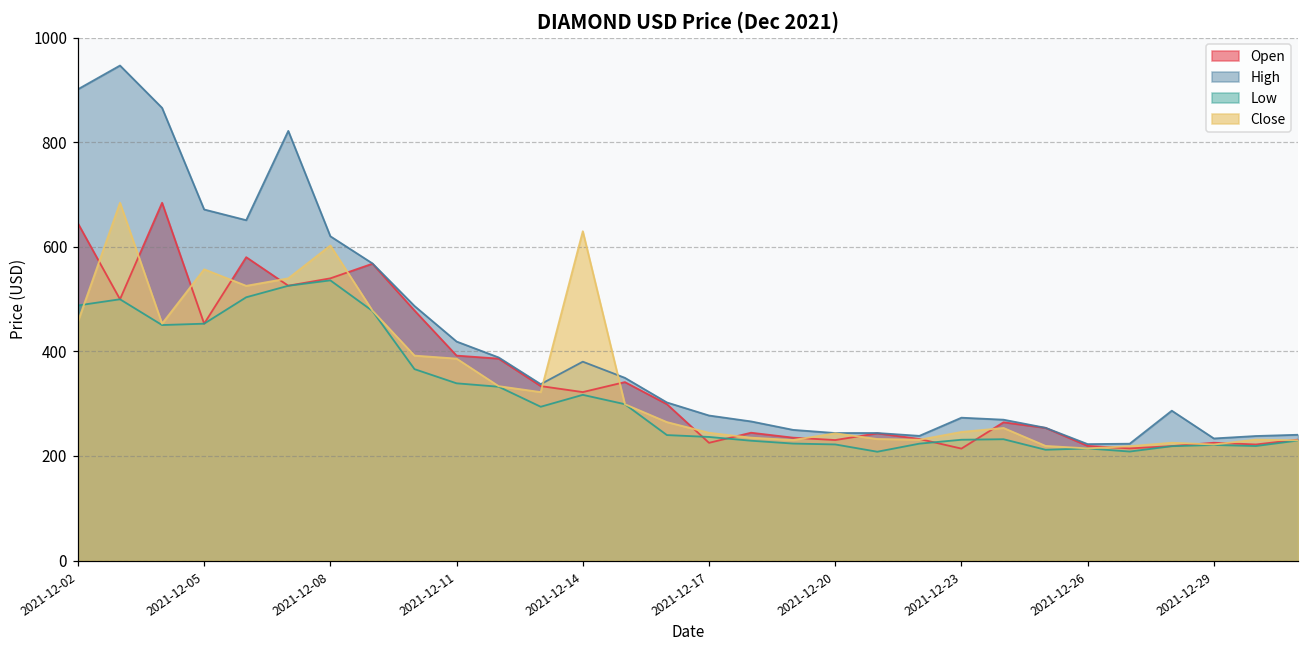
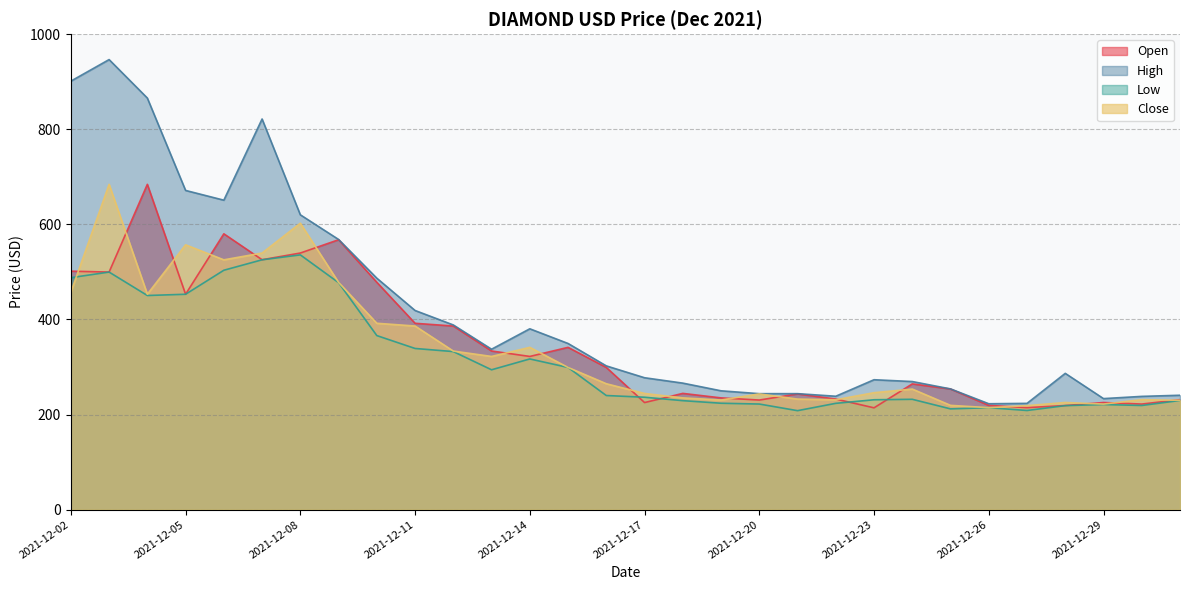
Open, 2021-12-02: 640 -> 500
Close, 2021-12-14: 630 -> 340
